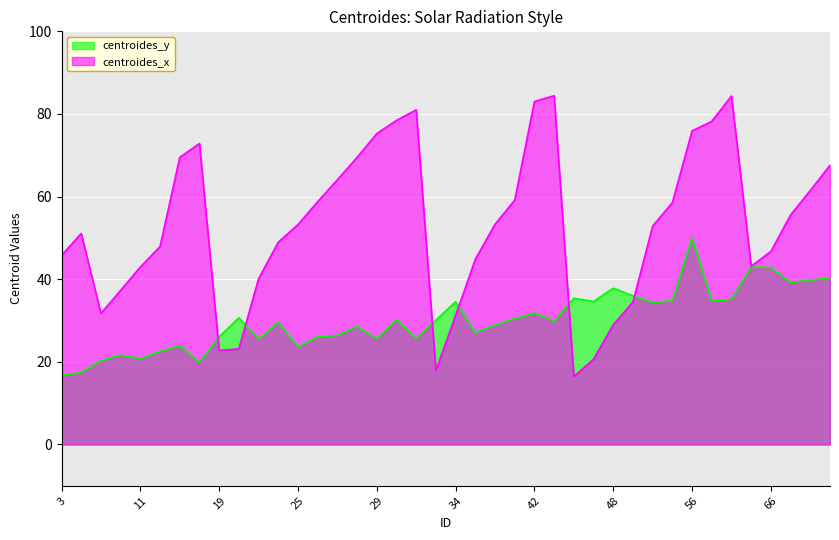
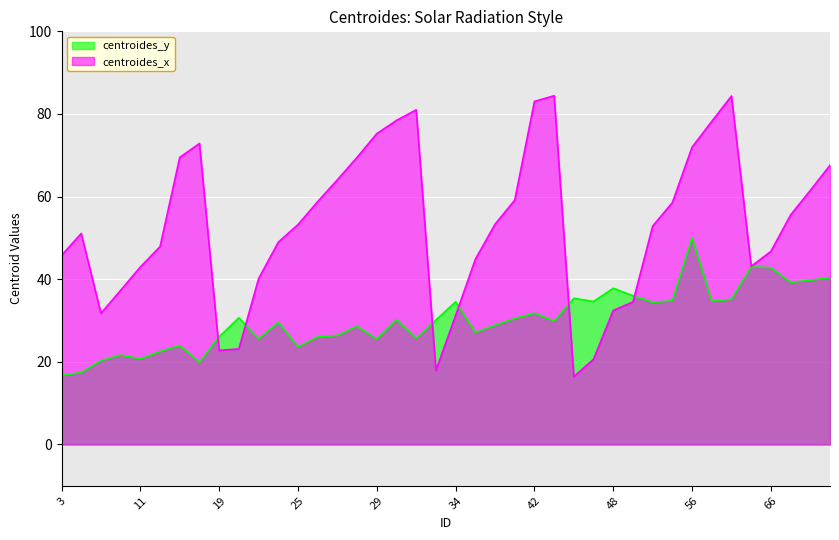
centroides_x, 48: 29 -> 32
centroides_x, 56: 76 -> 72
